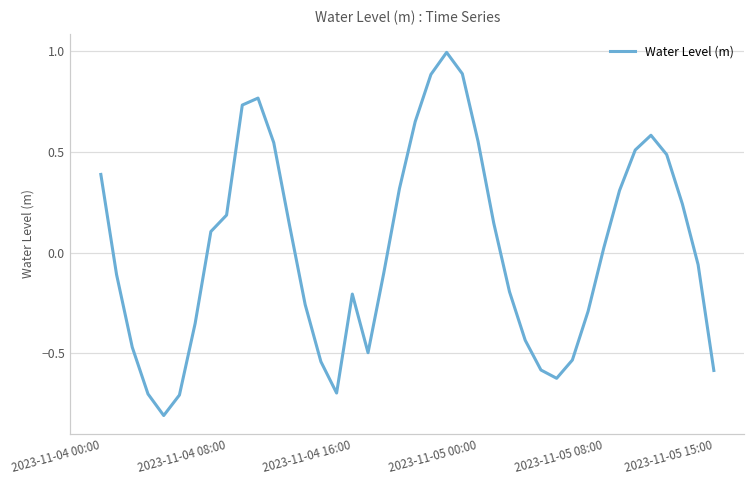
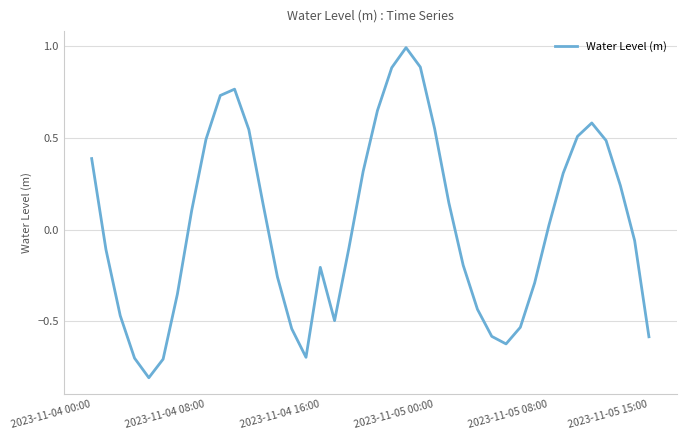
2023-11-04 08:00: 0.19 -> 0.49
